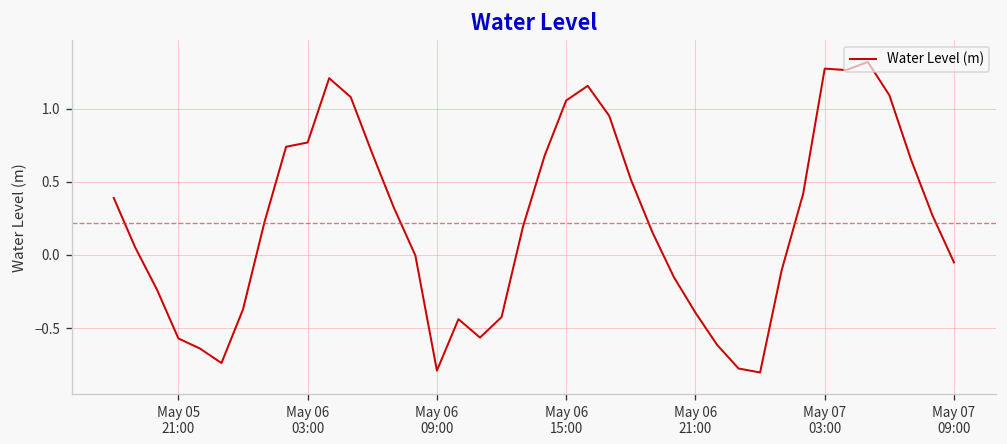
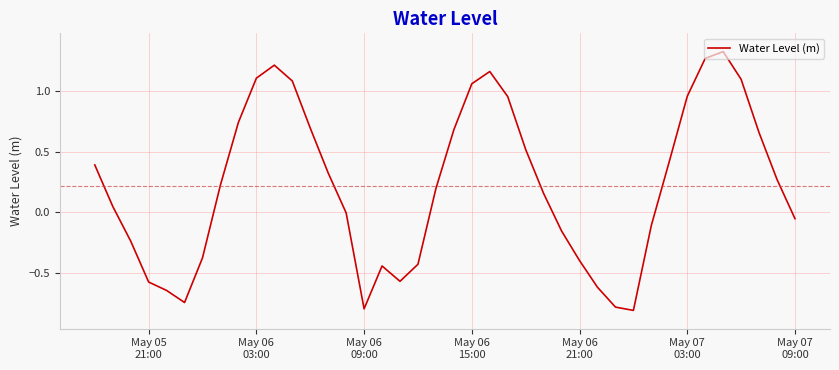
May 06 03:00: 0.77 -> 1.10
May 07 03:00: 1.27 -> 0.95
